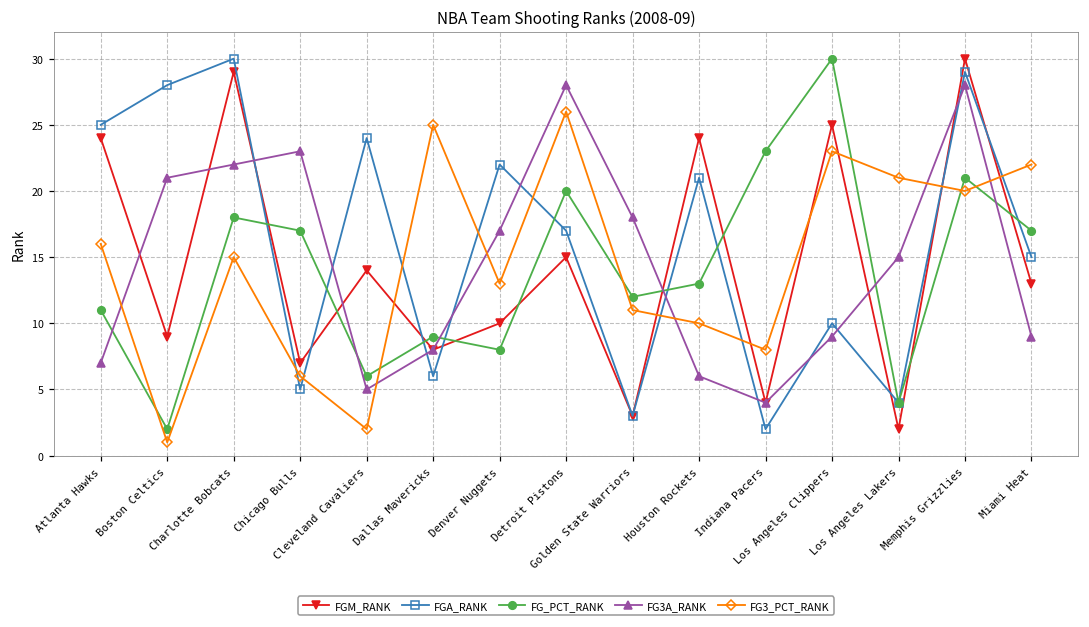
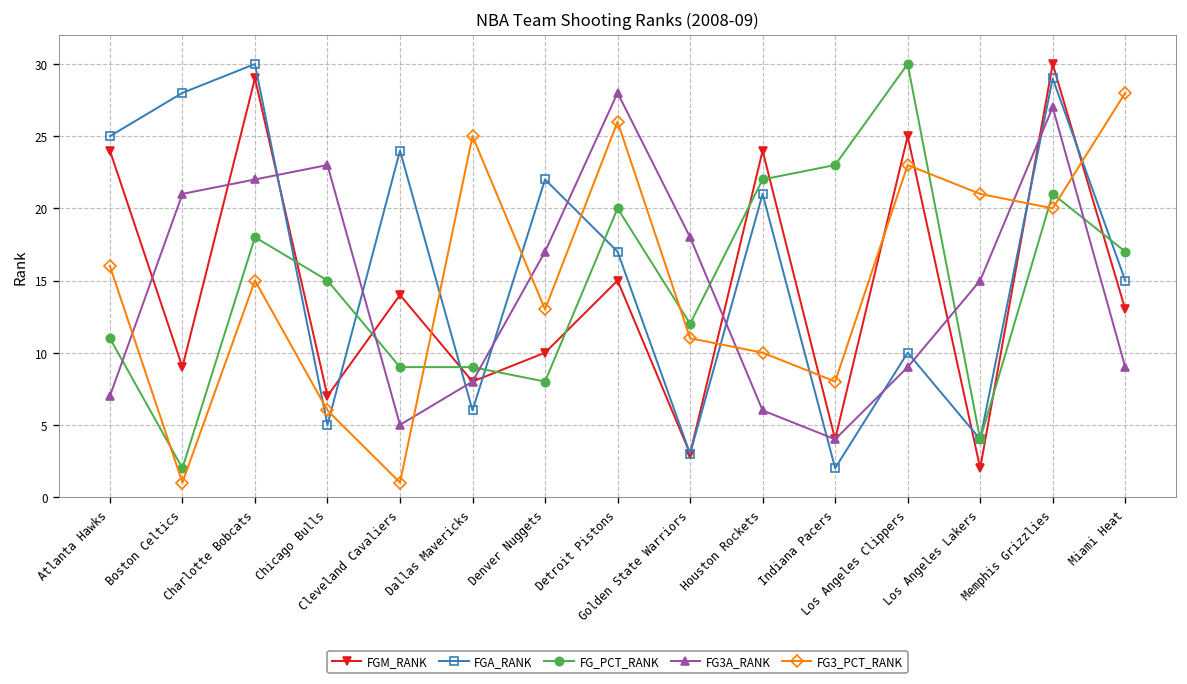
FG_PCT_RANK, Chicago Bulls: 17 -> 15
FG_PCT_RANK, Cleveland Cavaliers: 6 -> 9
FG3_PCT_RANK, Cleveland Cavaliers: 2 -> 1
FG_PCT_RANK, Houston Rockets: 13 -> 22
FG3A_RANK, Memphis Grizzlies: 28 -> 27
FG3_PCT_RANK, Miami Heat: 22 -> 28
